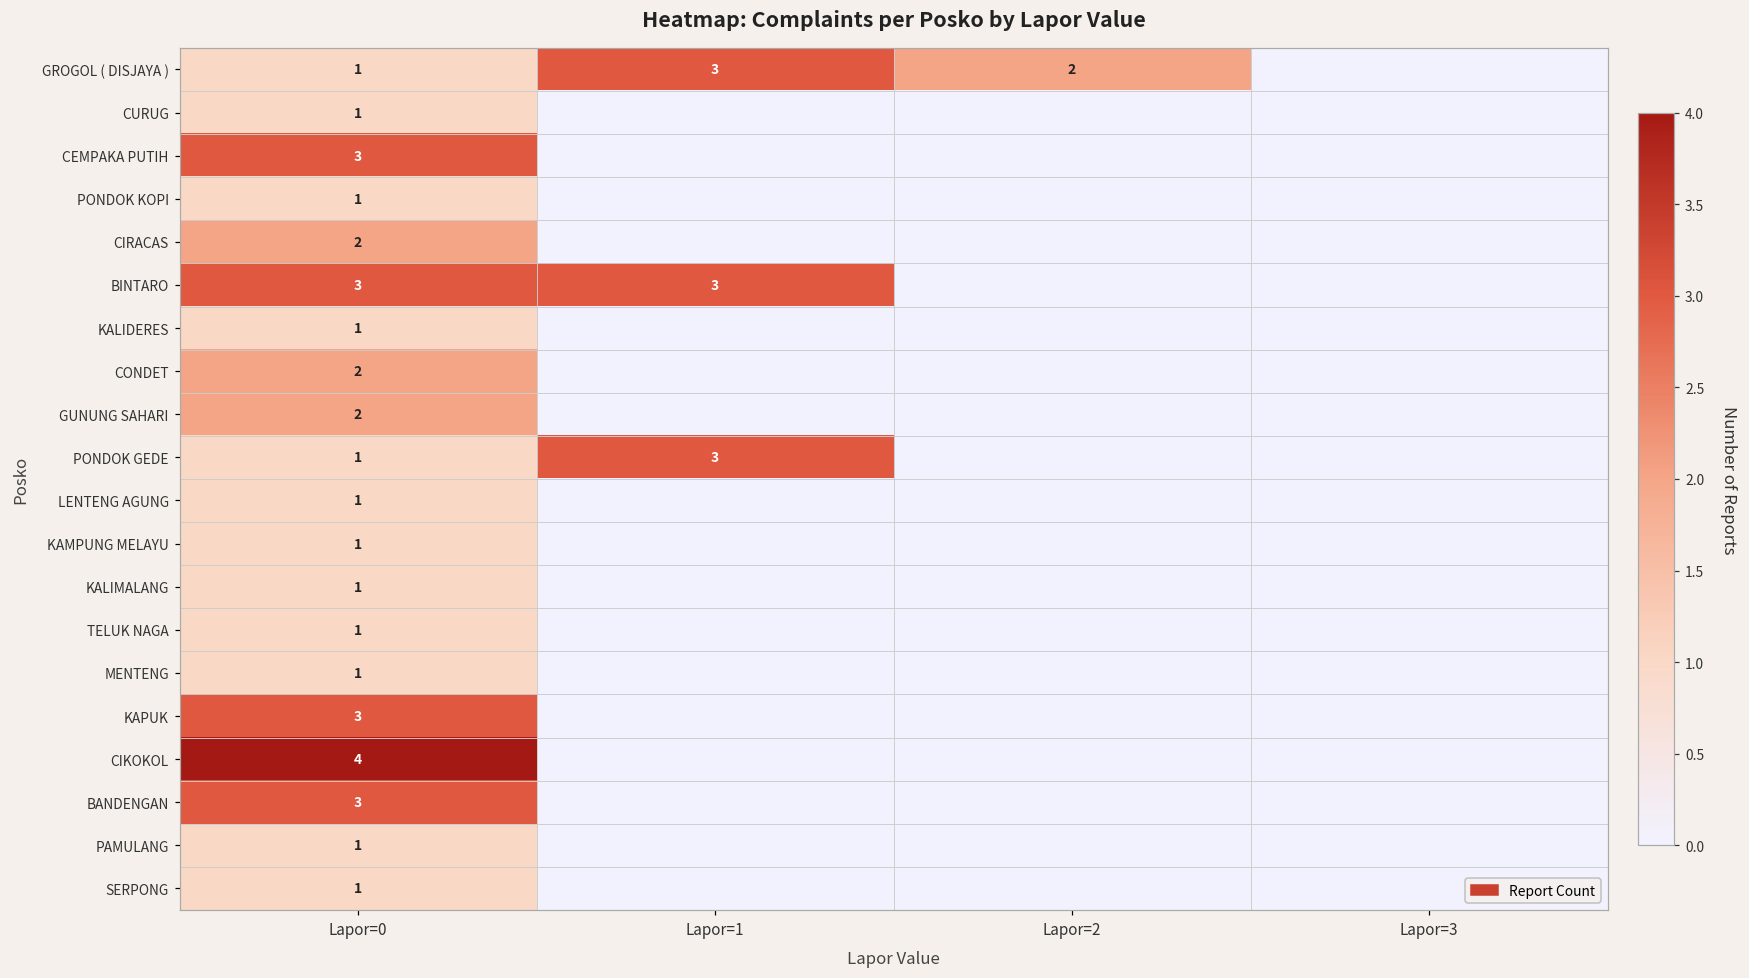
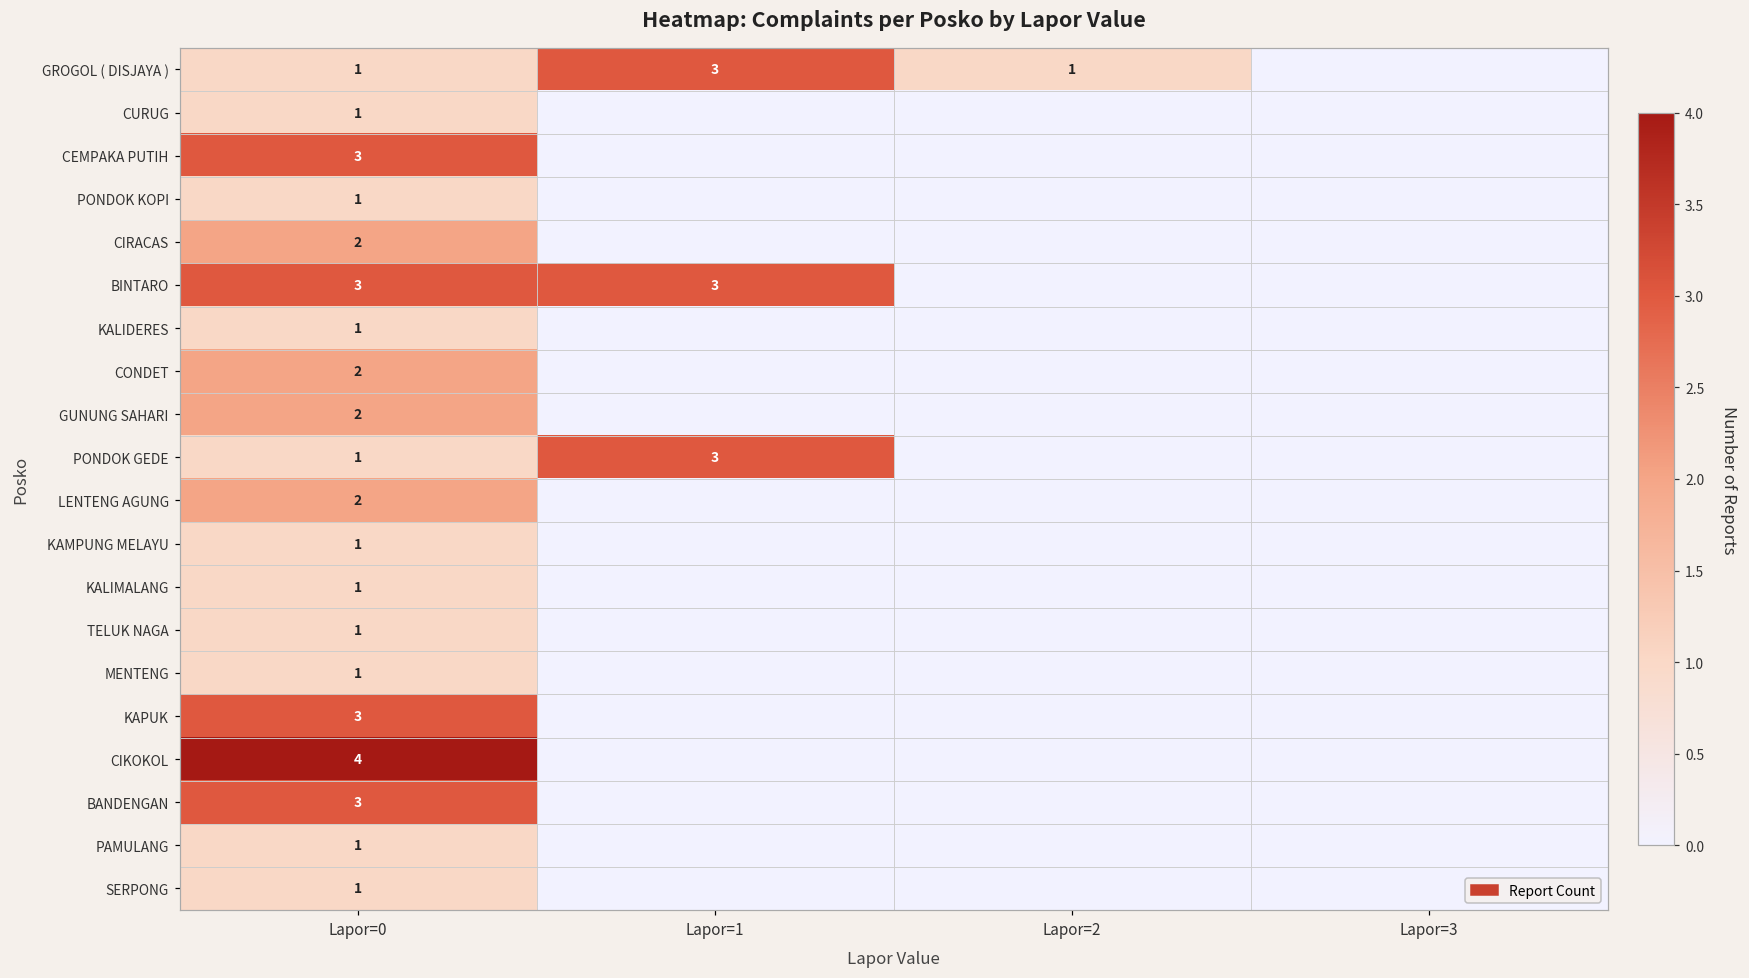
GROGOL ( DISJAYA ), Lapor=2: 2 -> 1
LENTENG AGUNG, Lapor=0: 1 -> 2
